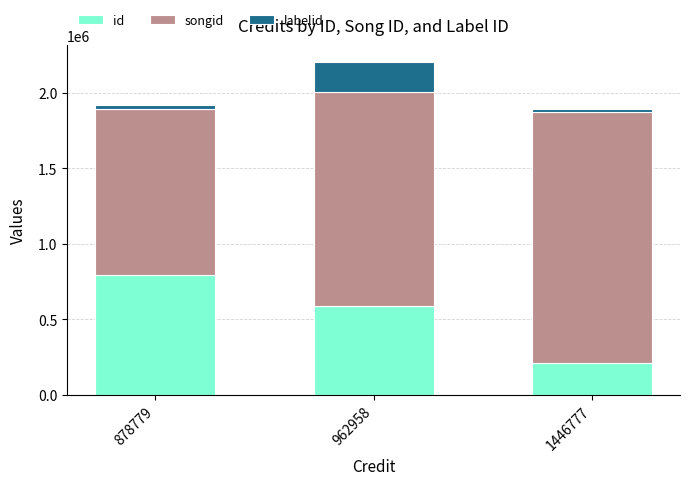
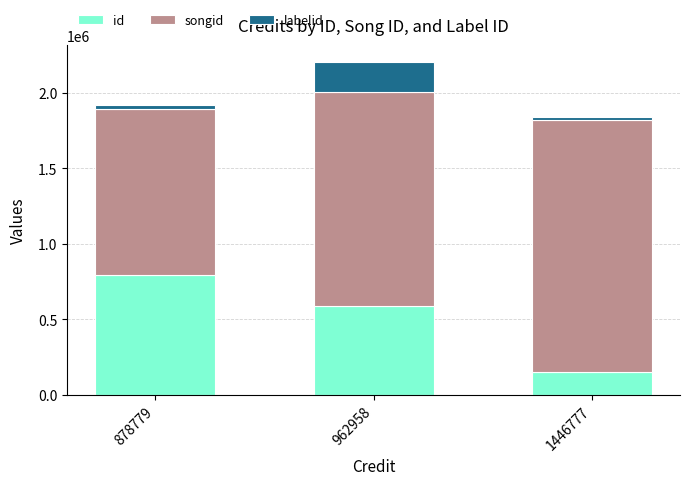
id, 1446777: 210000 -> 150000
